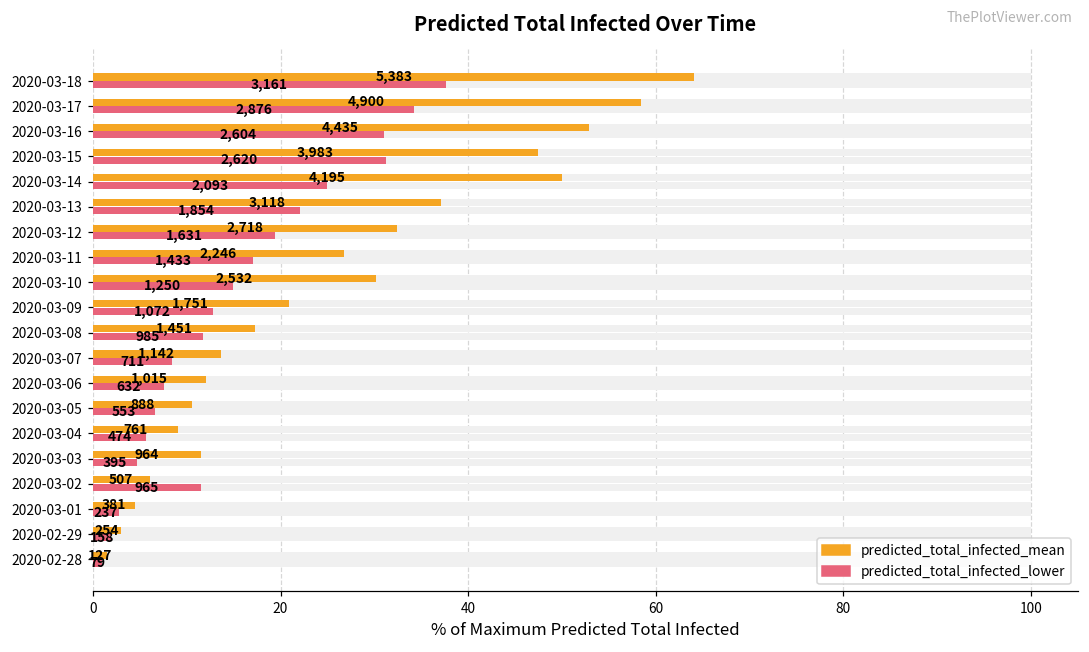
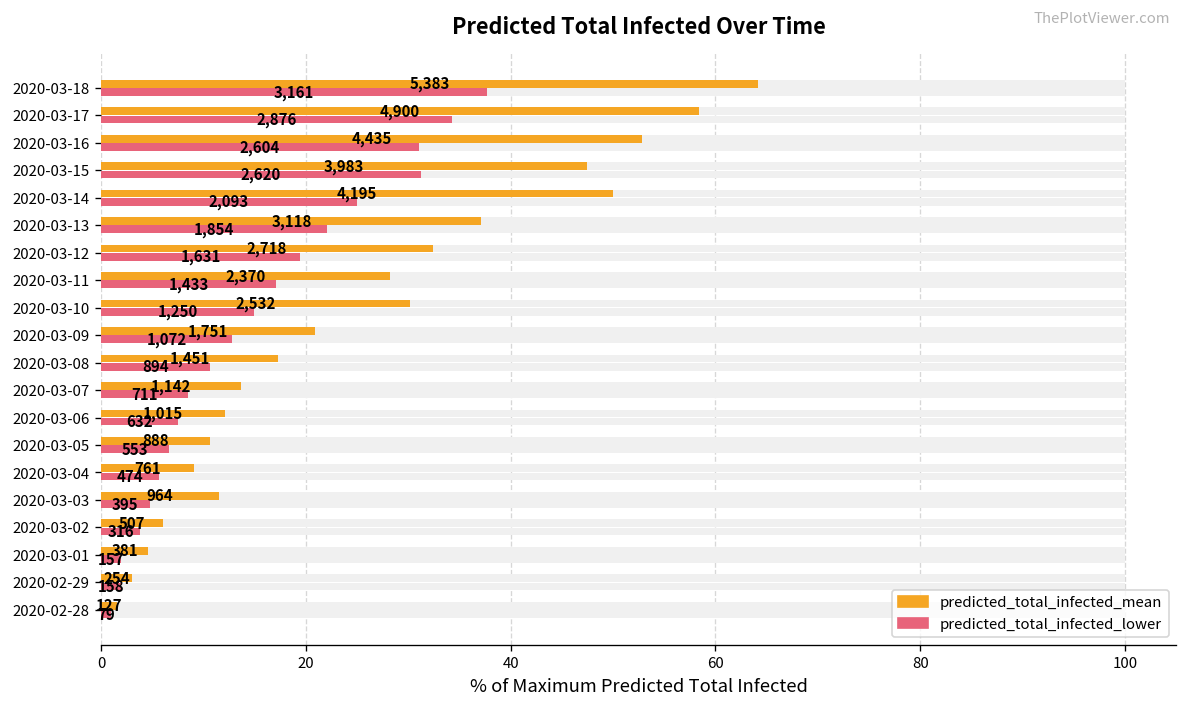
predicted_total_infected_mean, 2020-03-11: 2,246 -> 2,370
predicted_total_infected_lower, 2020-03-08: 985 -> 894
predicted_total_infected_lower, 2020-03-02: 965 -> 316
predicted_total_infected_lower, 2020-03-01: 237 -> 157
